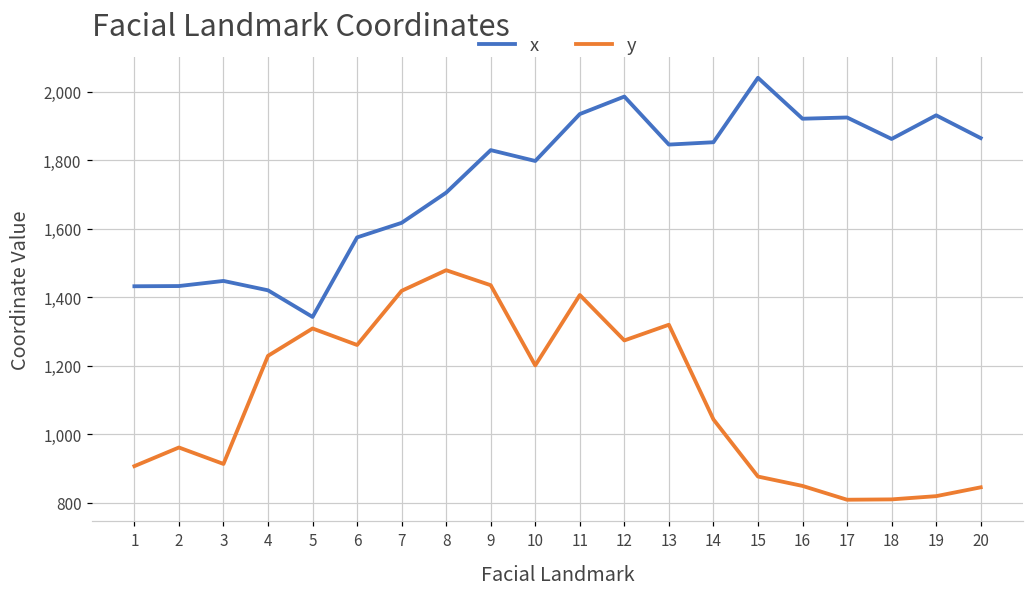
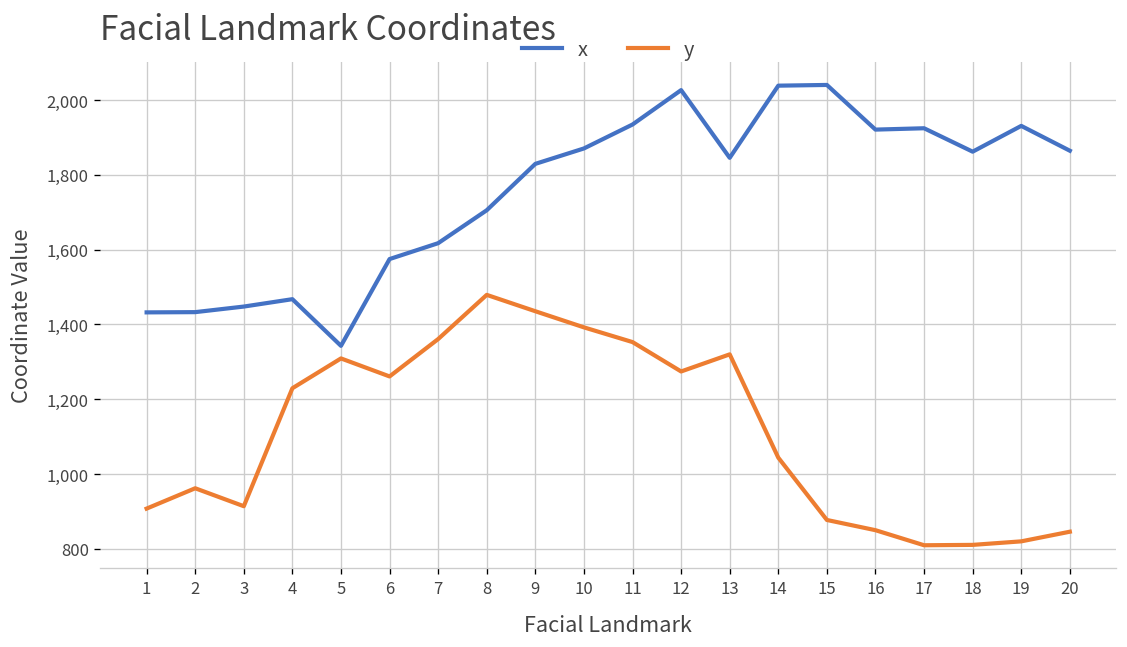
x, 4: 1,420 -> 1,470
y, 7: 1,420 -> 1,360
x, 10: 1,800 -> 1,870
y, 10: 1,200 -> 1,390
y, 11: 1,410 -> 1,350
x, 12: 1,990 -> 2,030
x, 14: 1,850 -> 2,040
